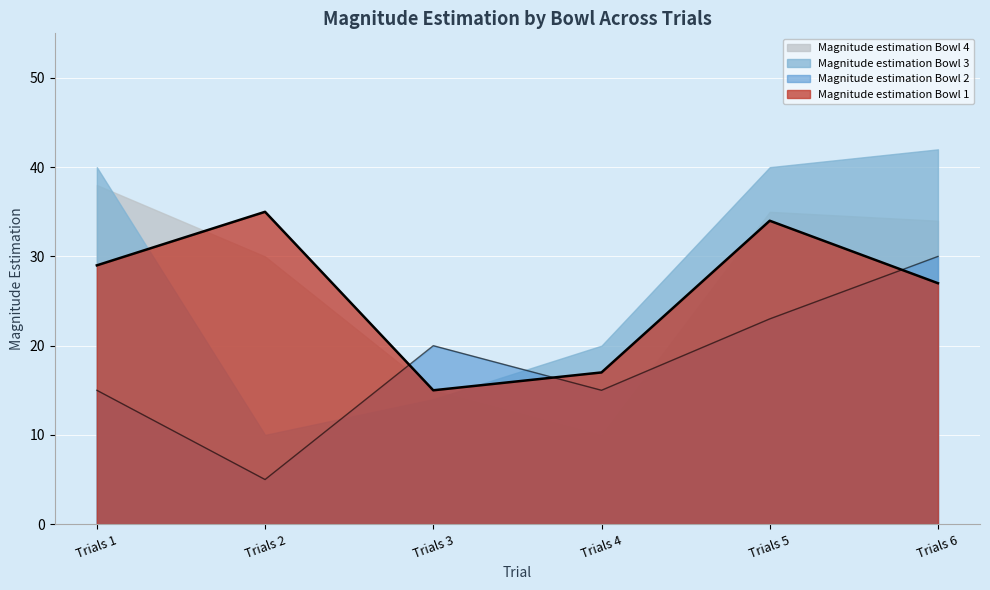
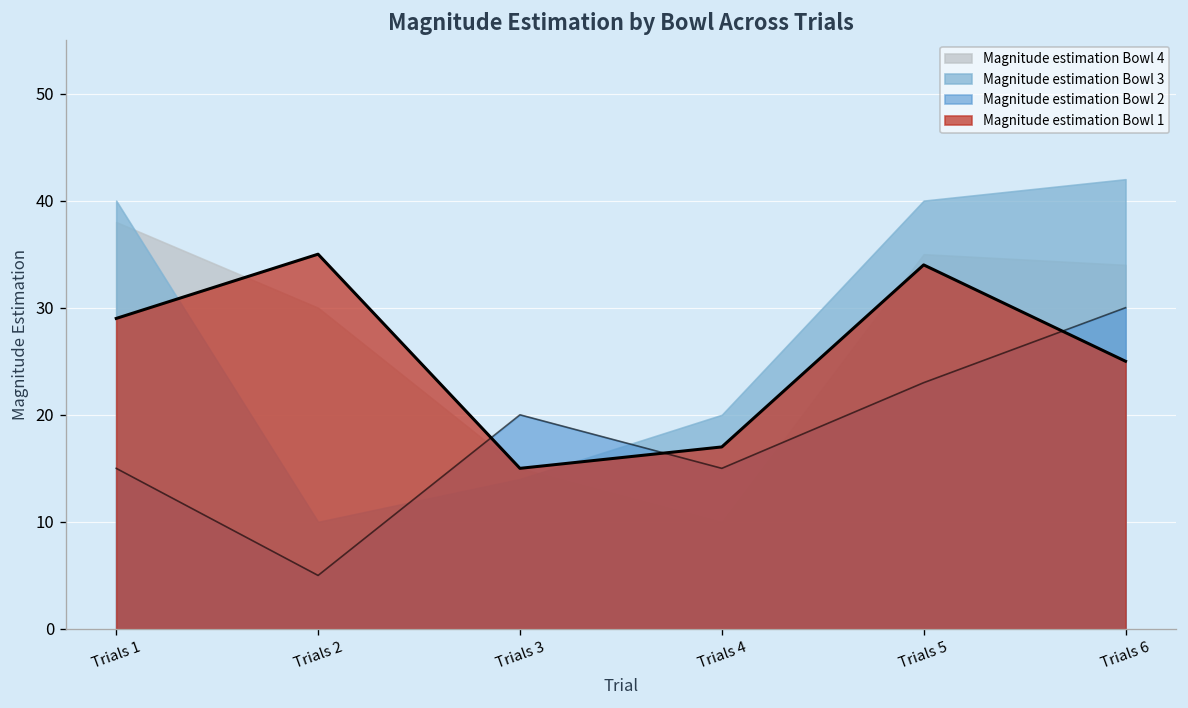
Magnitude estimation Bowl 1, Trials 6: 27 -> 25
